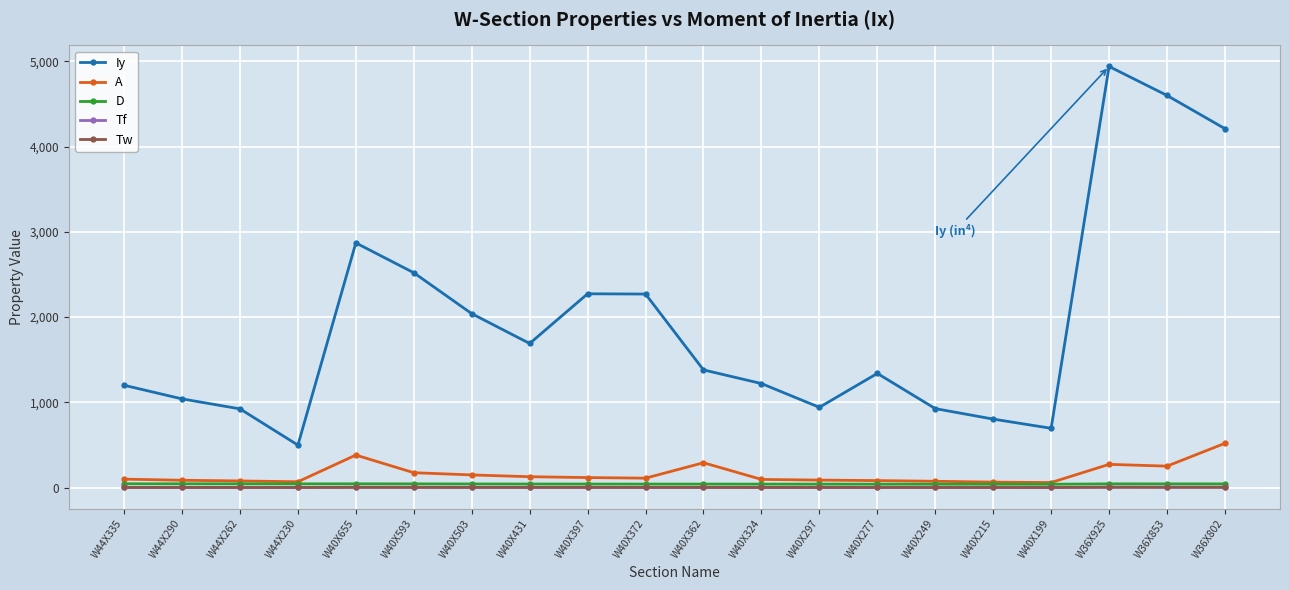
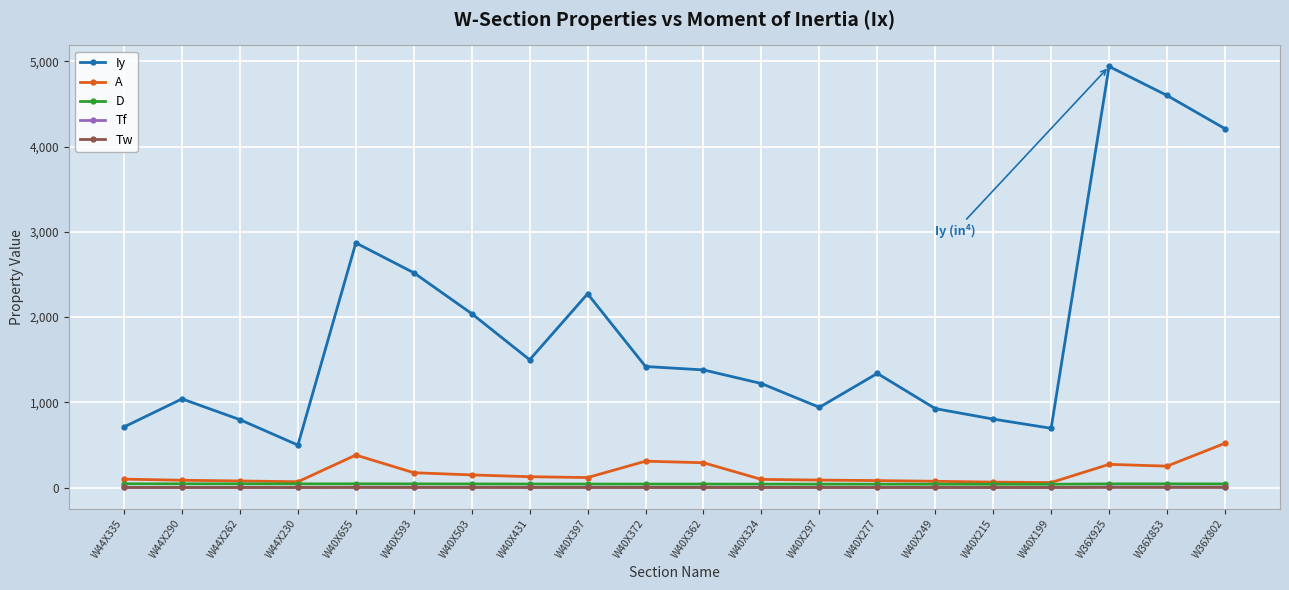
Iy, W44X335: 1,200 -> 700
Iy, W44X262: 900 -> 800
Iy, W40X431: 1,700 -> 1,500
Iy, W40X372: 2,300 -> 1,400
A, W40X372: 100 -> 300
